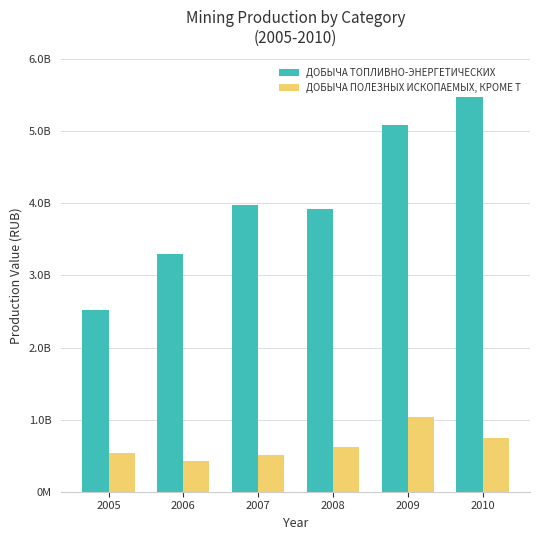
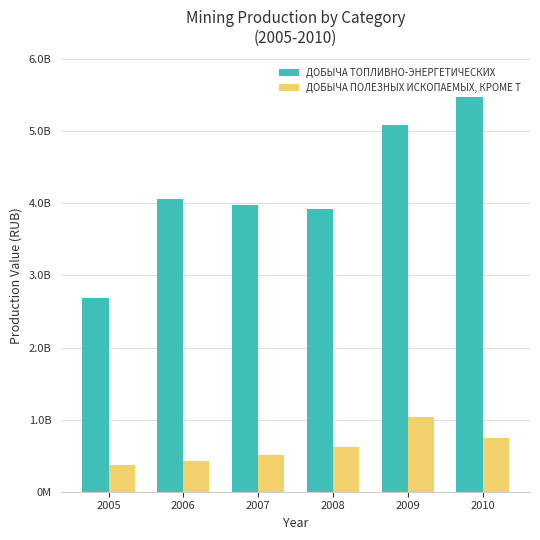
ДОБЫЧА ТОПЛИВНО-ЭНЕРГЕТИЧЕСКИХ, 2005: 2500000000 -> 2700000000
ДОБЫЧА ПОЛЕЗНЫХ ИСКОПАЕМЫХ, КРОМЕ Т, 2005: 500000000 -> 400000000
ДОБЫЧА ТОПЛИВНО-ЭНЕРГЕТИЧЕСКИХ, 2006: 3300000000 -> 4100000000
